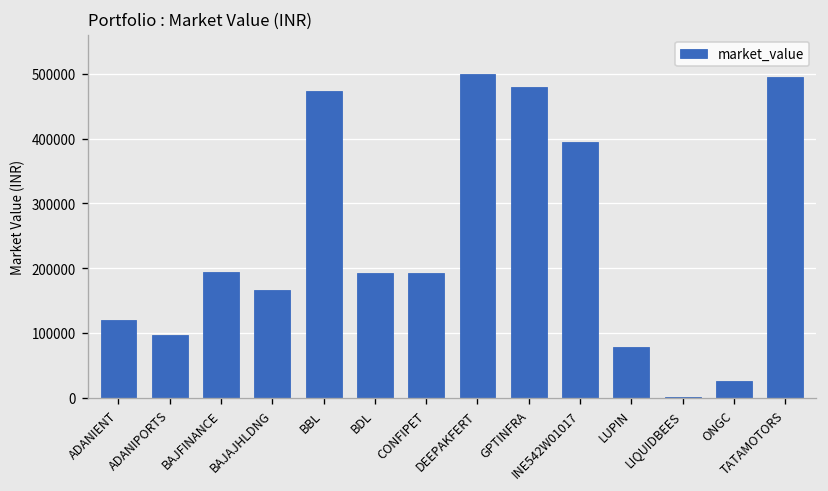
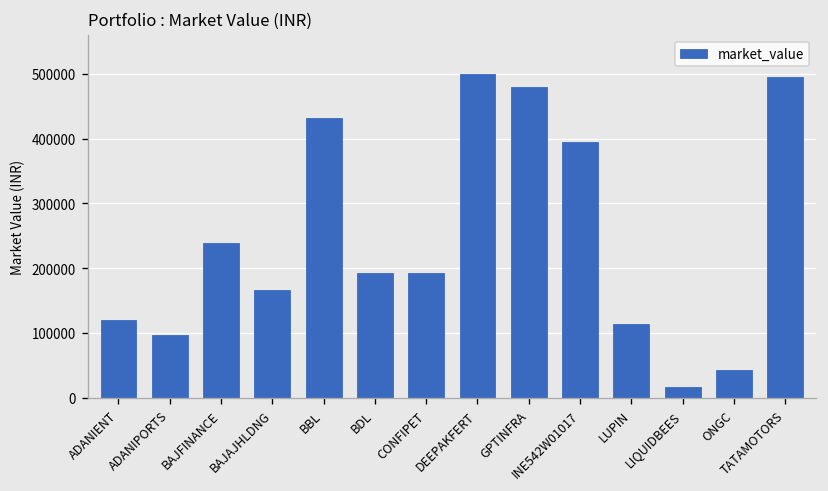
BAJFINANCE: 190000 -> 240000
BBL: 470000 -> 430000
LUPIN: 80000 -> 110000
LIQUIDBEES: 0 -> 20000
ONGC: 30000 -> 40000
